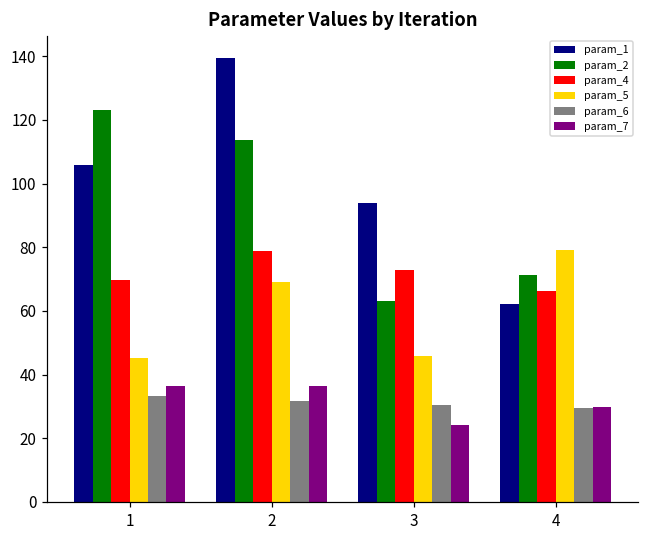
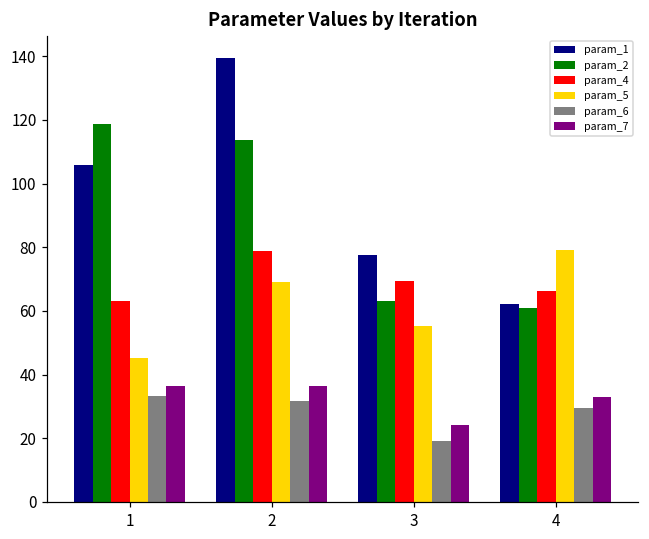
param_2, 1: 123 -> 119
param_4, 1: 70 -> 63
param_1, 3: 94 -> 78
param_4, 3: 73 -> 69
param_5, 3: 46 -> 55
param_6, 3: 30 -> 19
param_2, 4: 71 -> 61
param_7, 4: 30 -> 33
